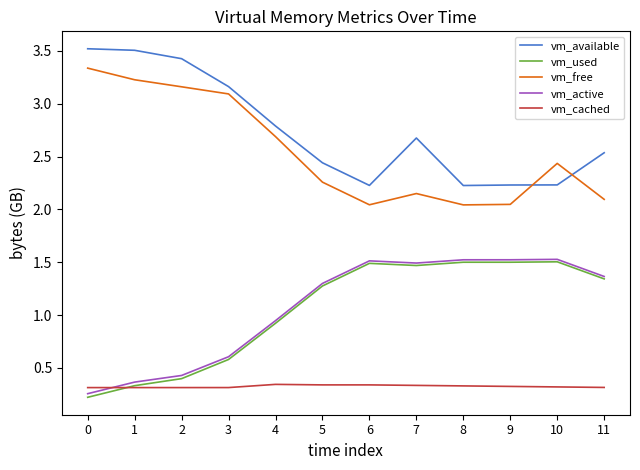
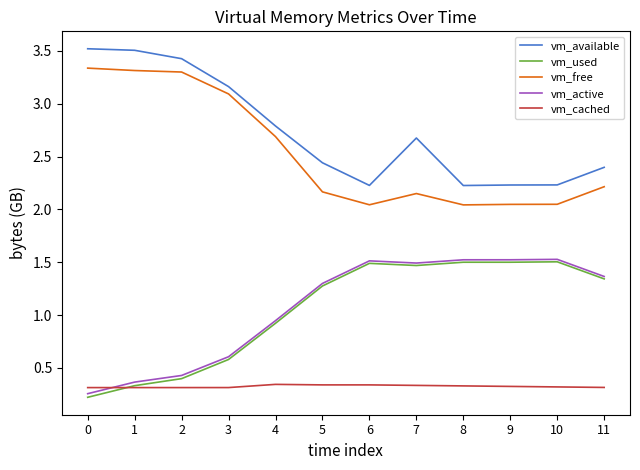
vm_free, 1: 3.23 -> 3.31
vm_free, 2: 3.16 -> 3.30
vm_free, 5: 2.26 -> 2.17
vm_free, 10: 2.43 -> 2.05
vm_available, 11: 2.54 -> 2.40
vm_free, 11: 2.09 -> 2.21
